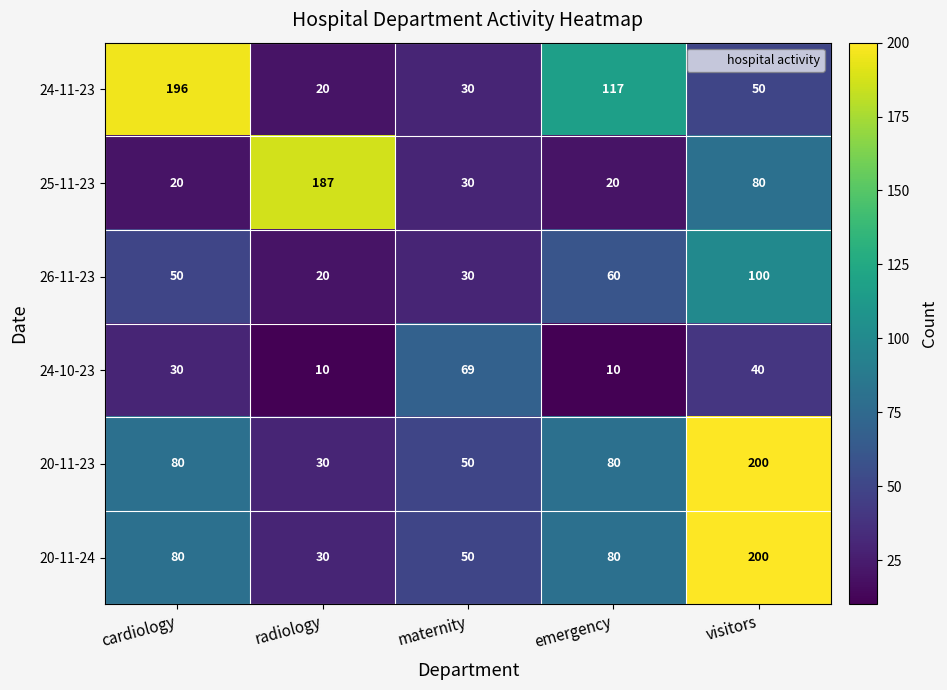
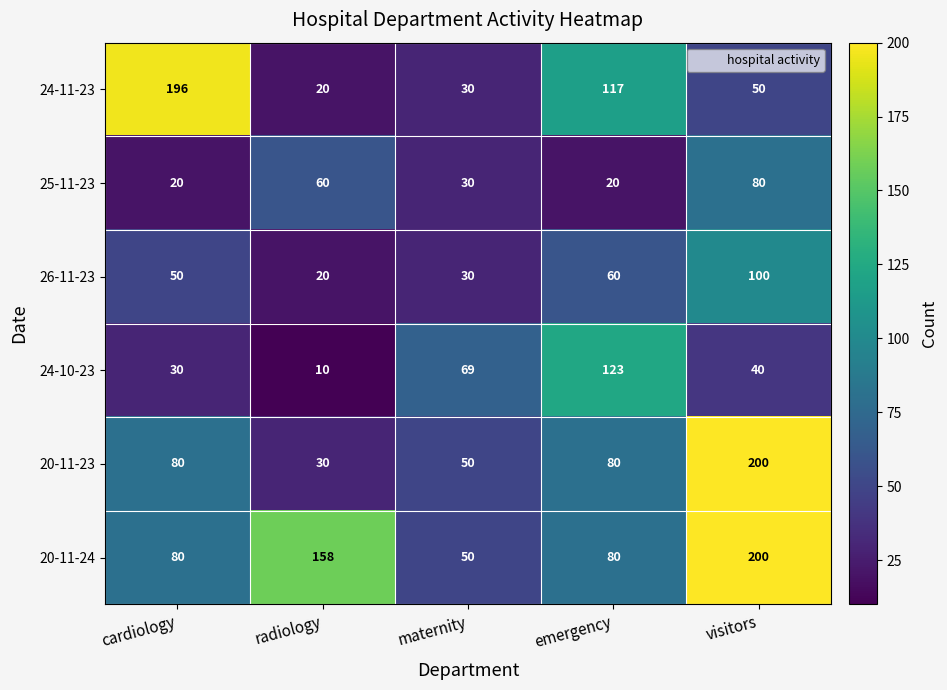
25-11-23, radiology: 187 -> 60
24-10-23, emergency: 10 -> 123
20-11-24, radiology: 30 -> 158
